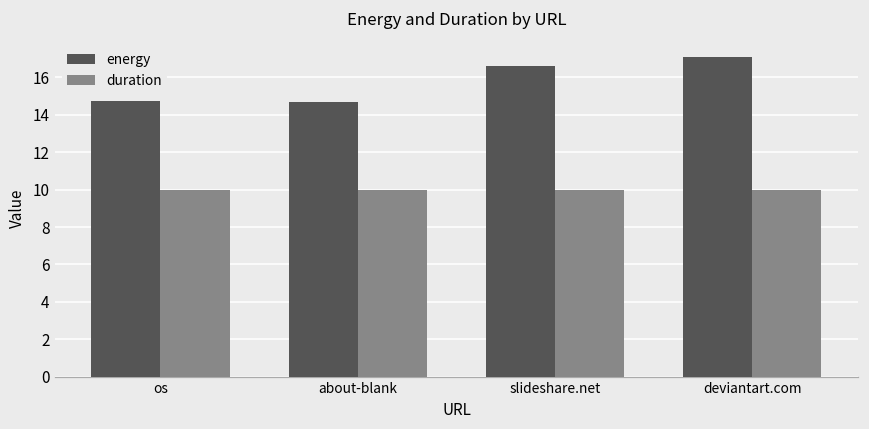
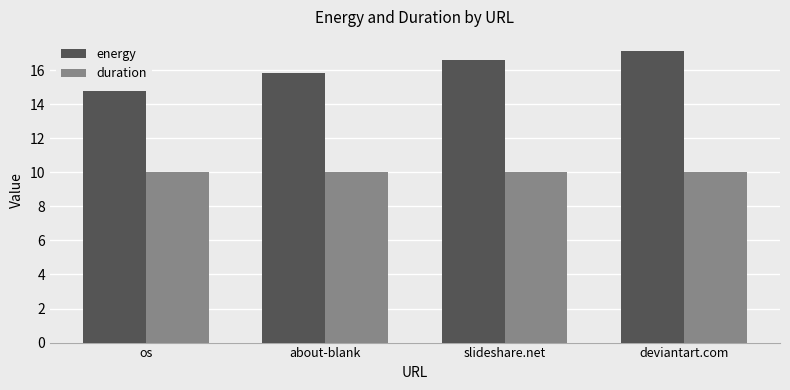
energy, about-blank: 14.7 -> 15.8
